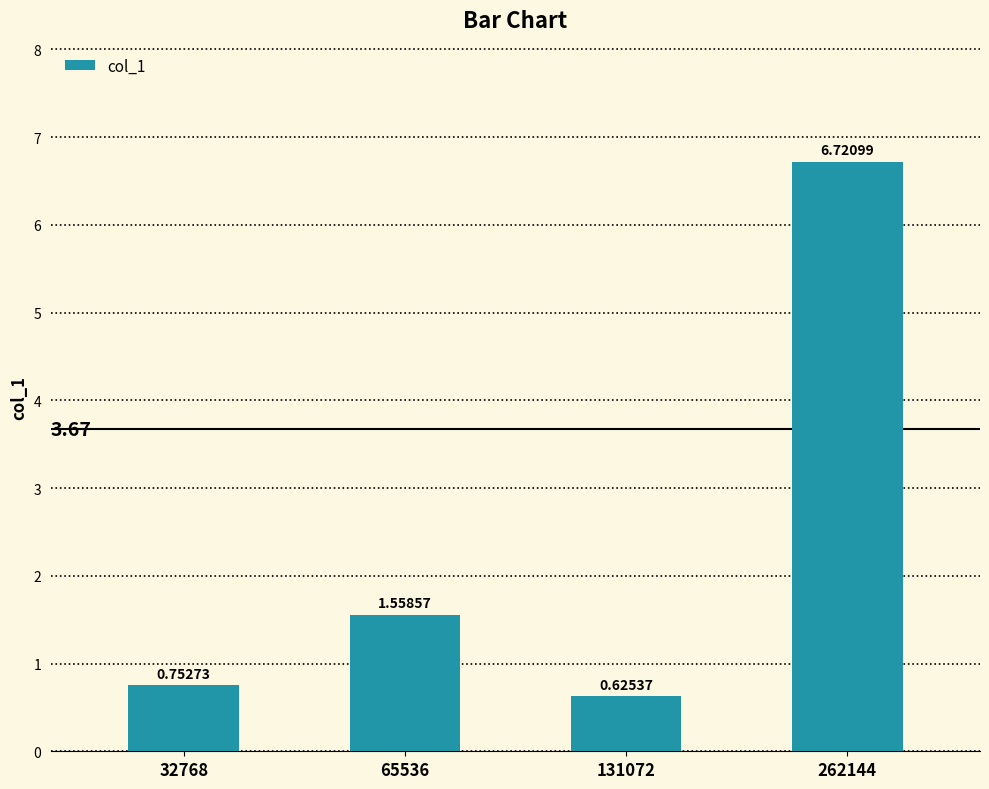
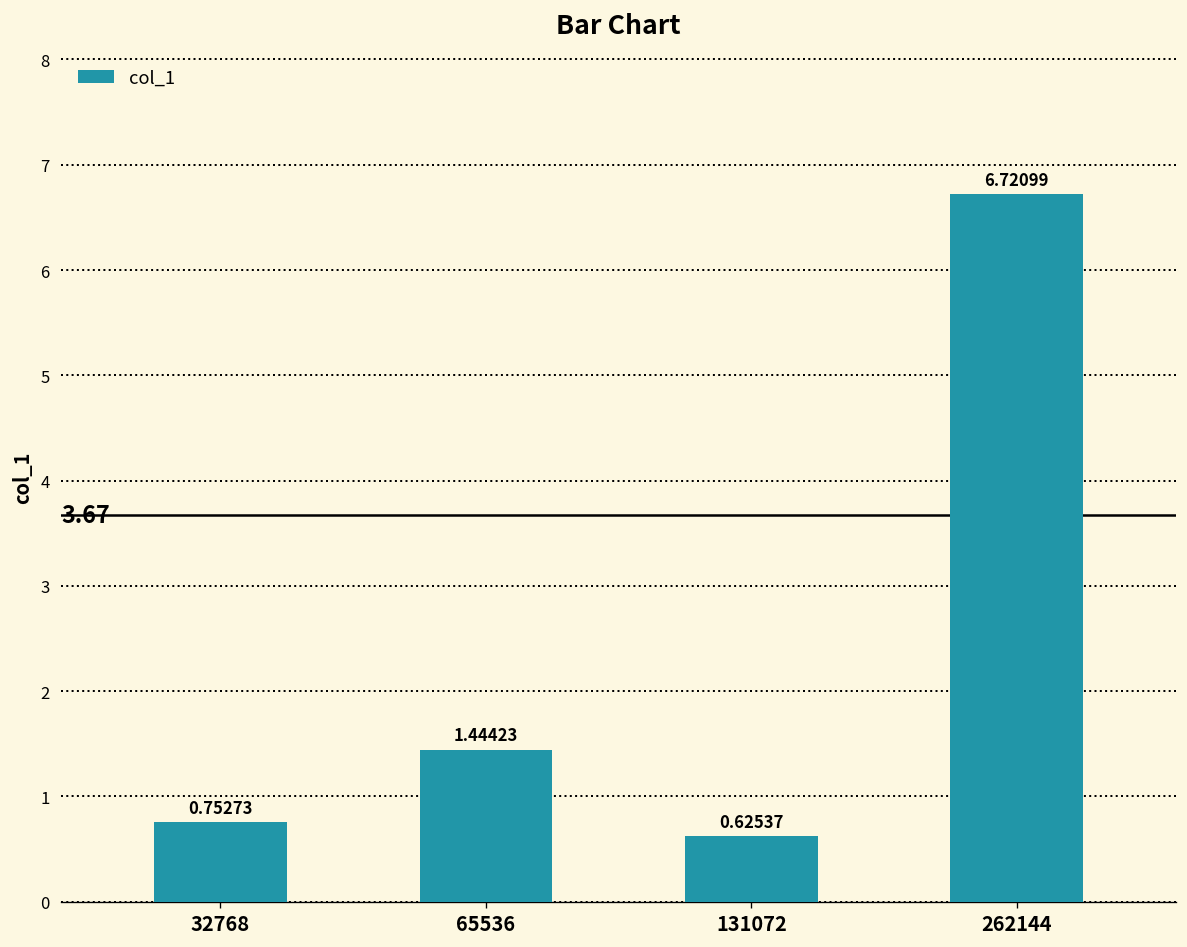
65536: 1.55857 -> 1.44423
